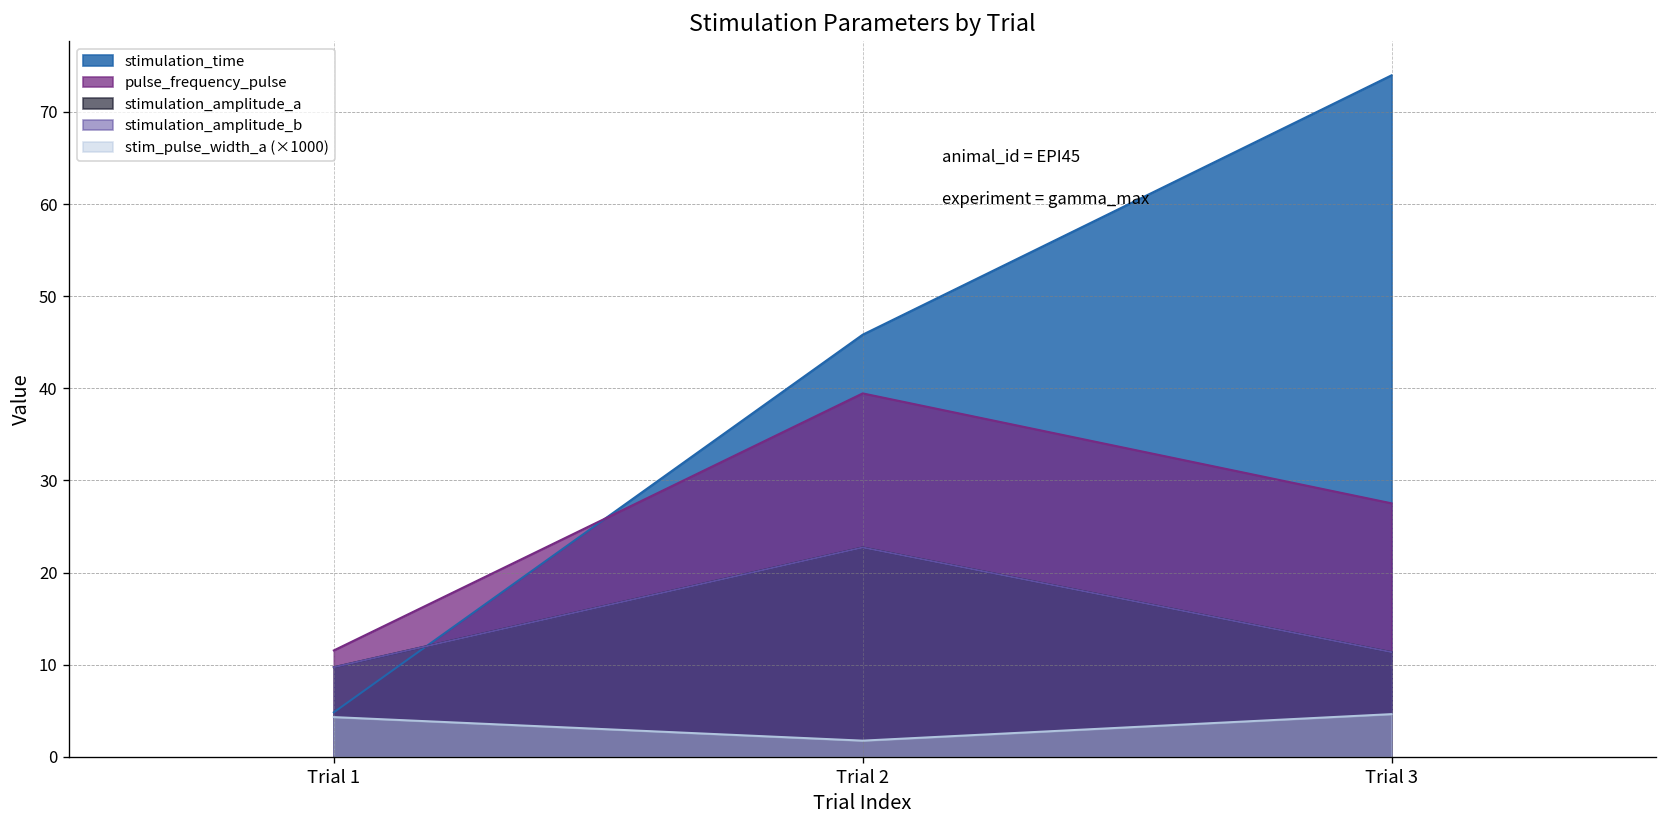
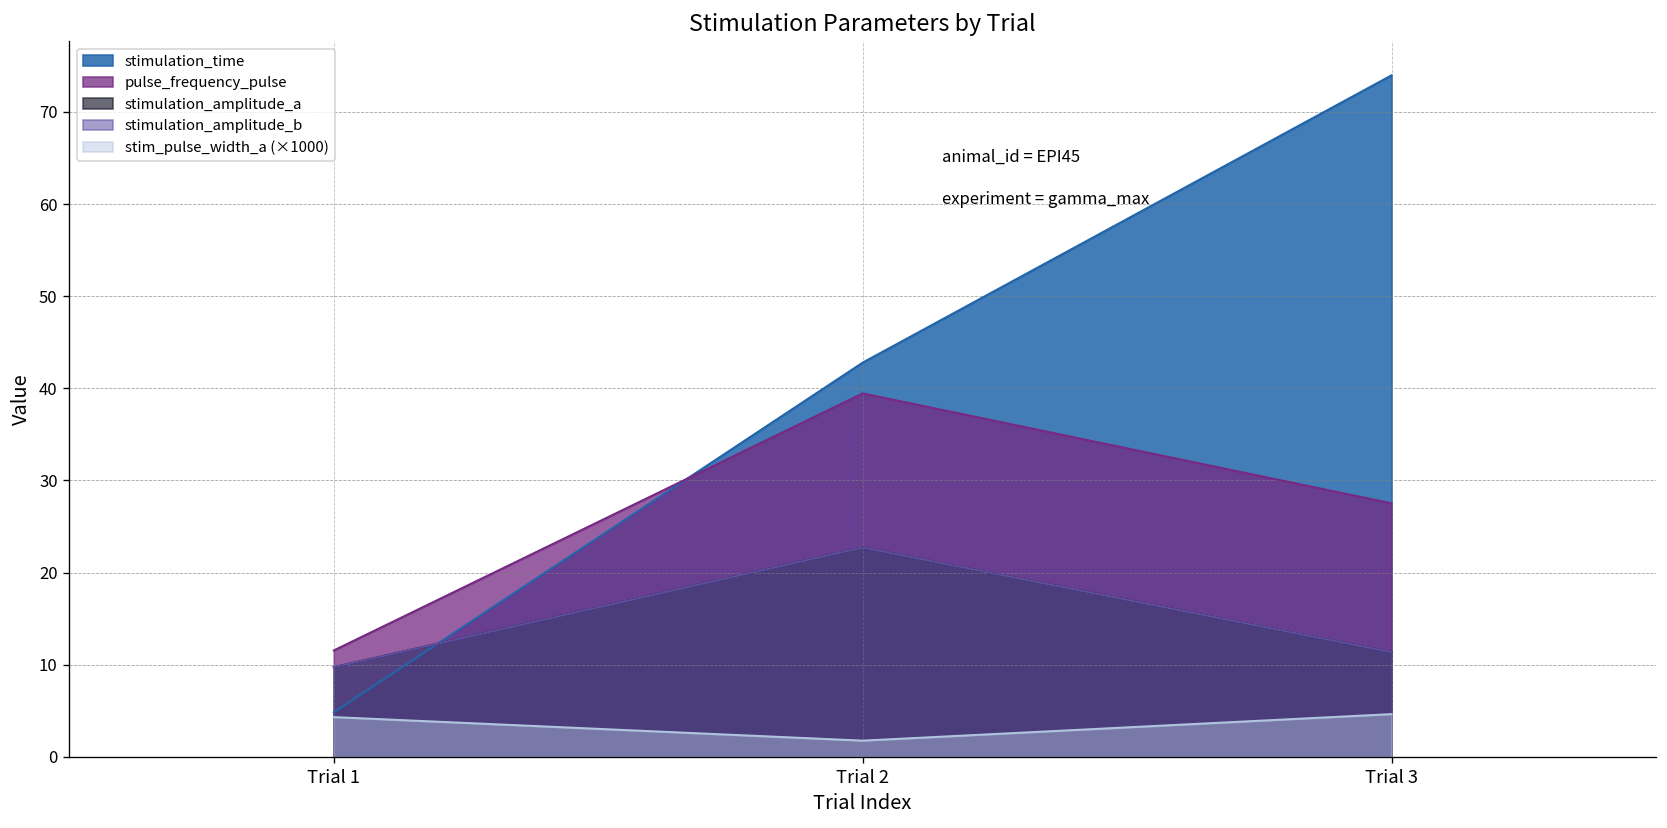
stimulation_time, Trial 2: 46 -> 43
